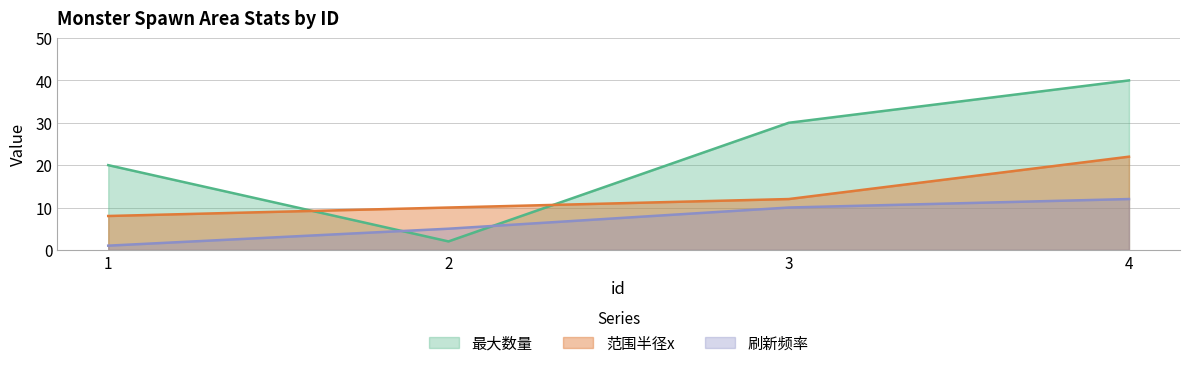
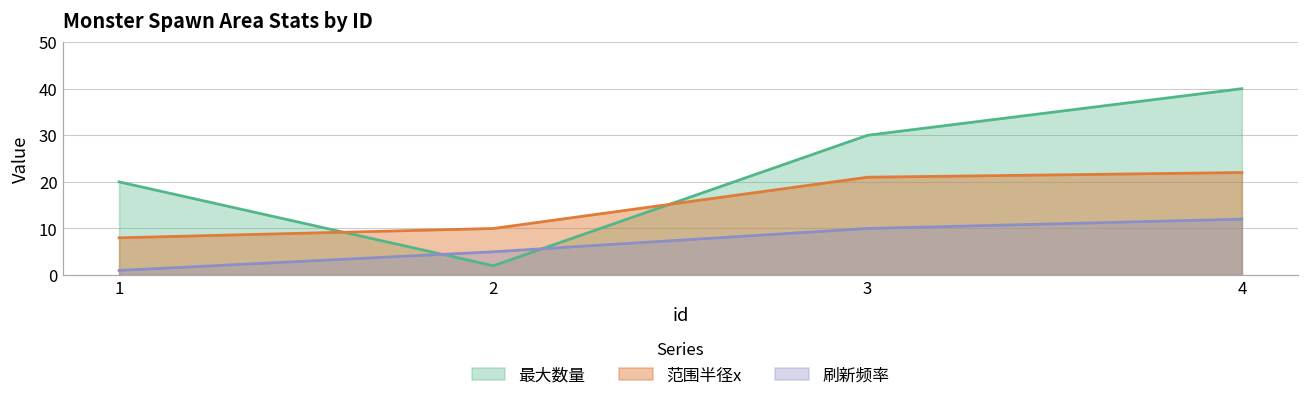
范围半径x, 3: 12 -> 21
